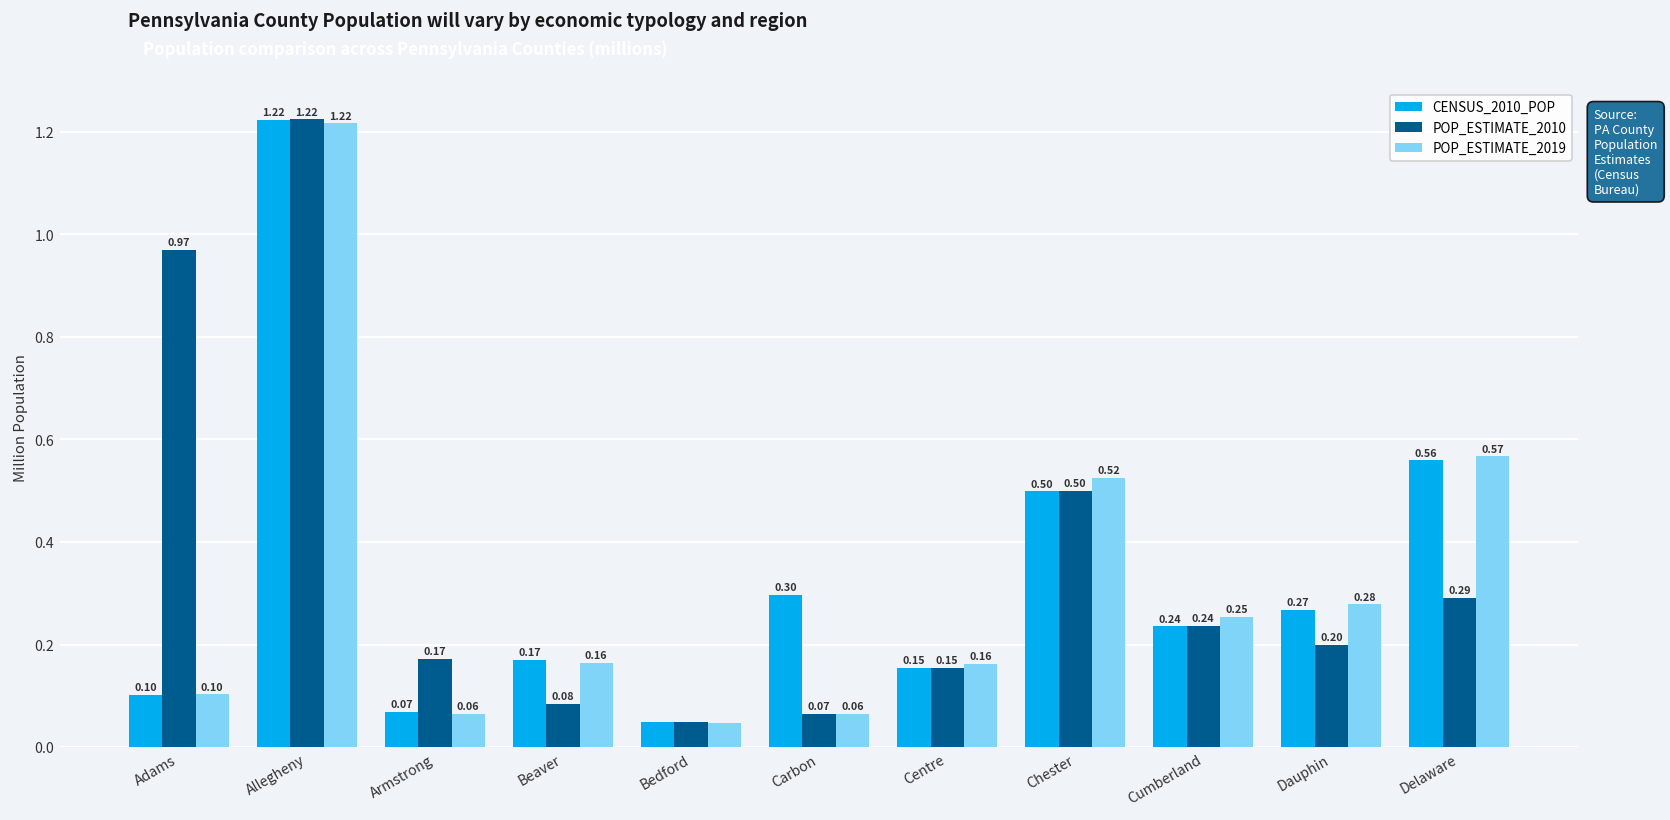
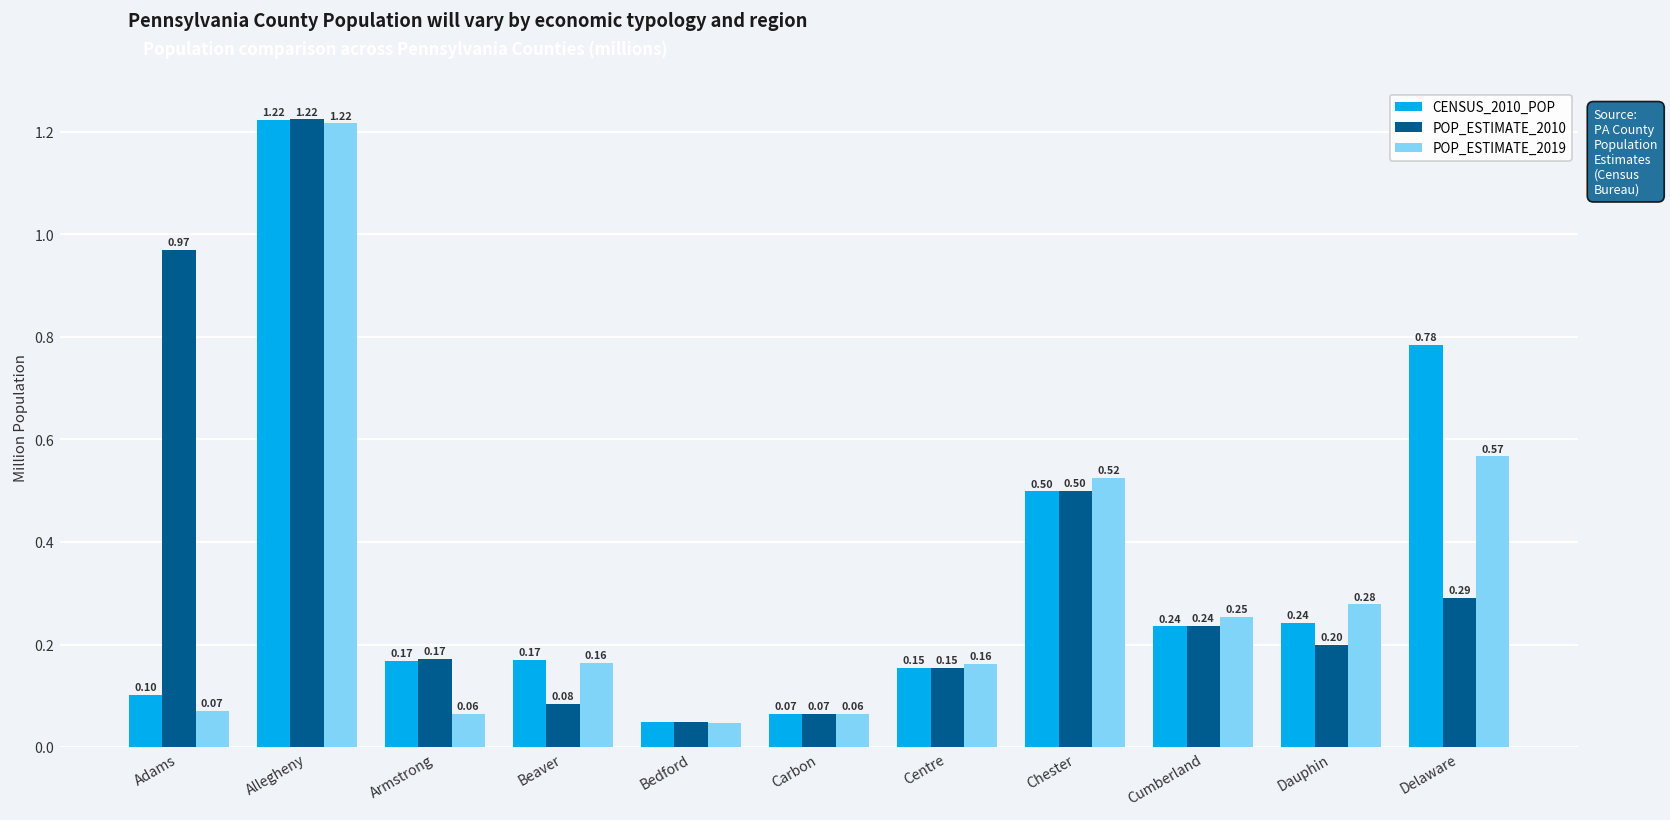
POP_ESTIMATE_2019, Adams: 0.10 -> 0.07
CENSUS_2010_POP, Armstrong: 0.07 -> 0.17
CENSUS_2010_POP, Carbon: 0.30 -> 0.07
CENSUS_2010_POP, Dauphin: 0.27 -> 0.24
CENSUS_2010_POP, Delaware: 0.56 -> 0.78
